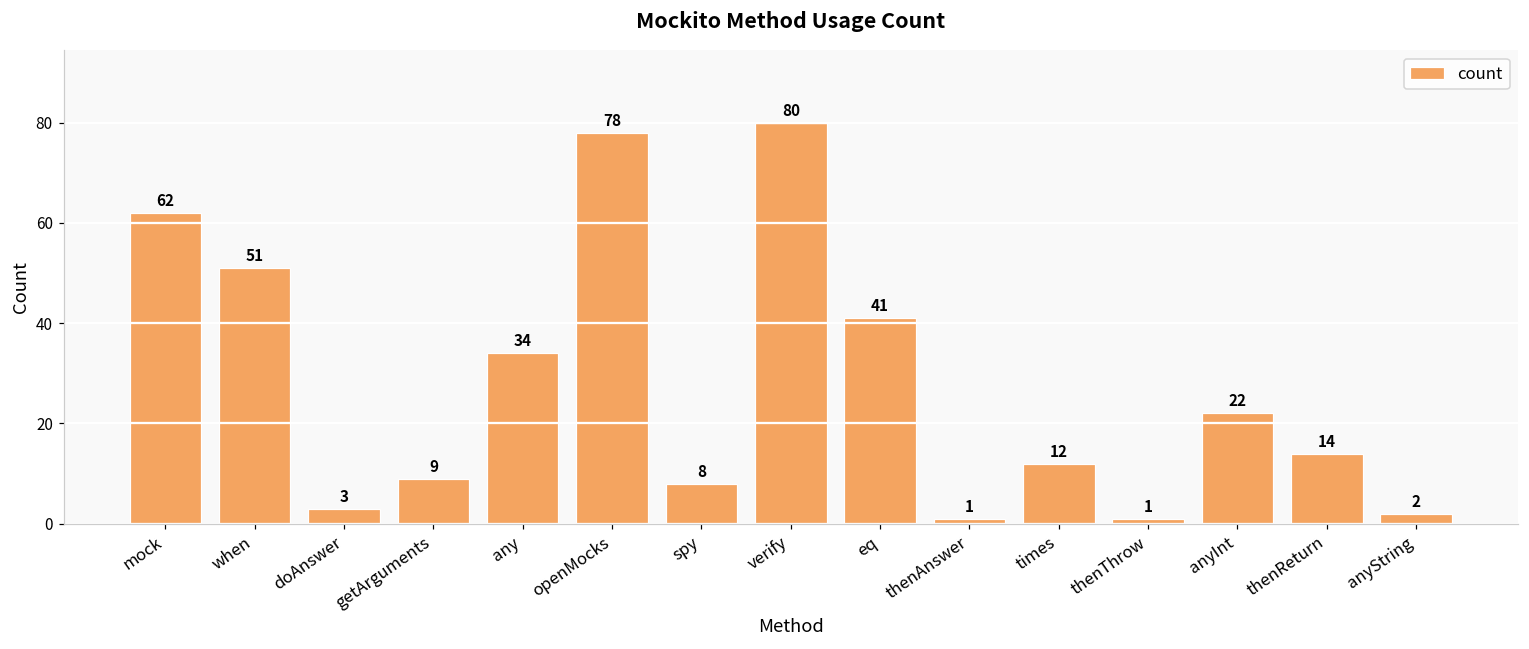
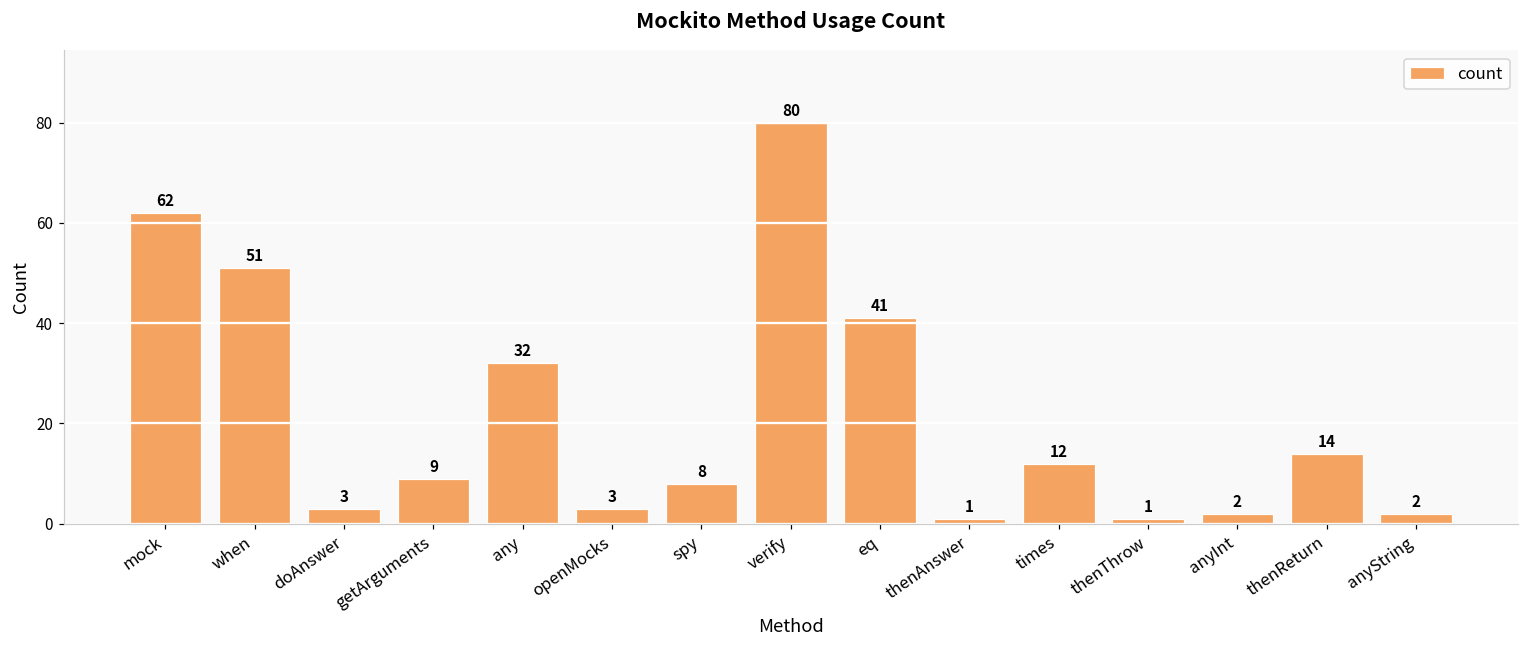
any: 34 -> 32
openMocks: 78 -> 3
anyInt: 22 -> 2
